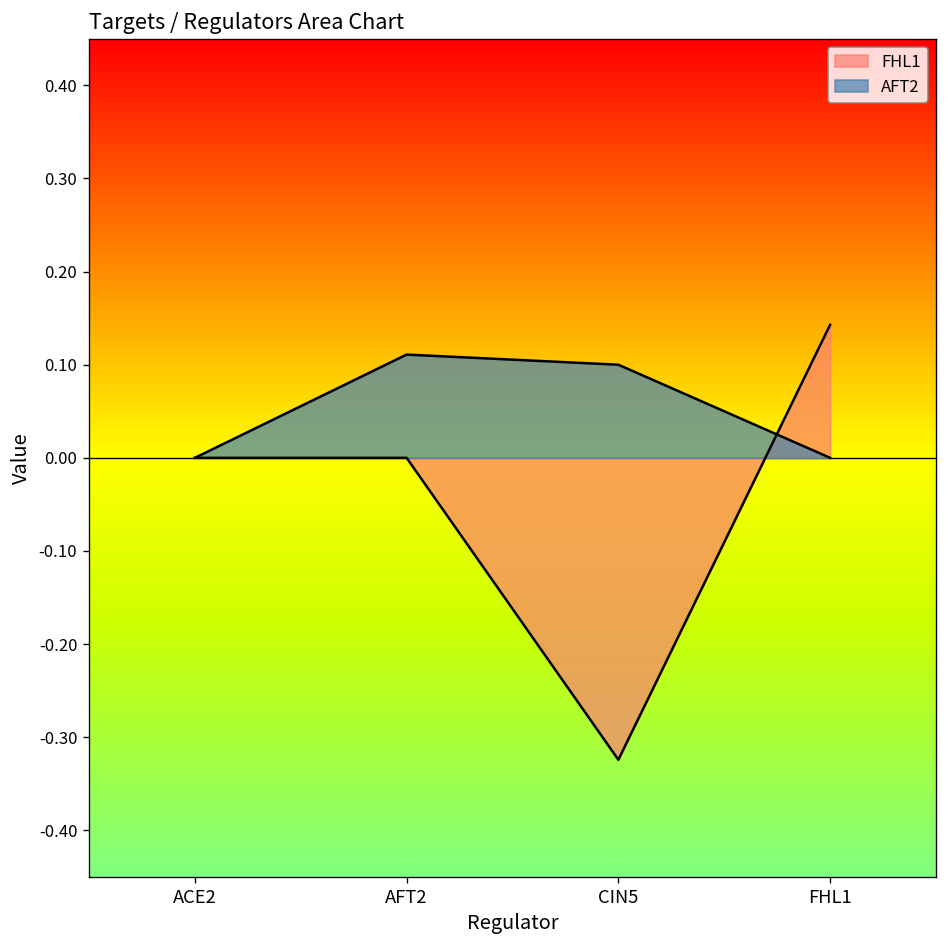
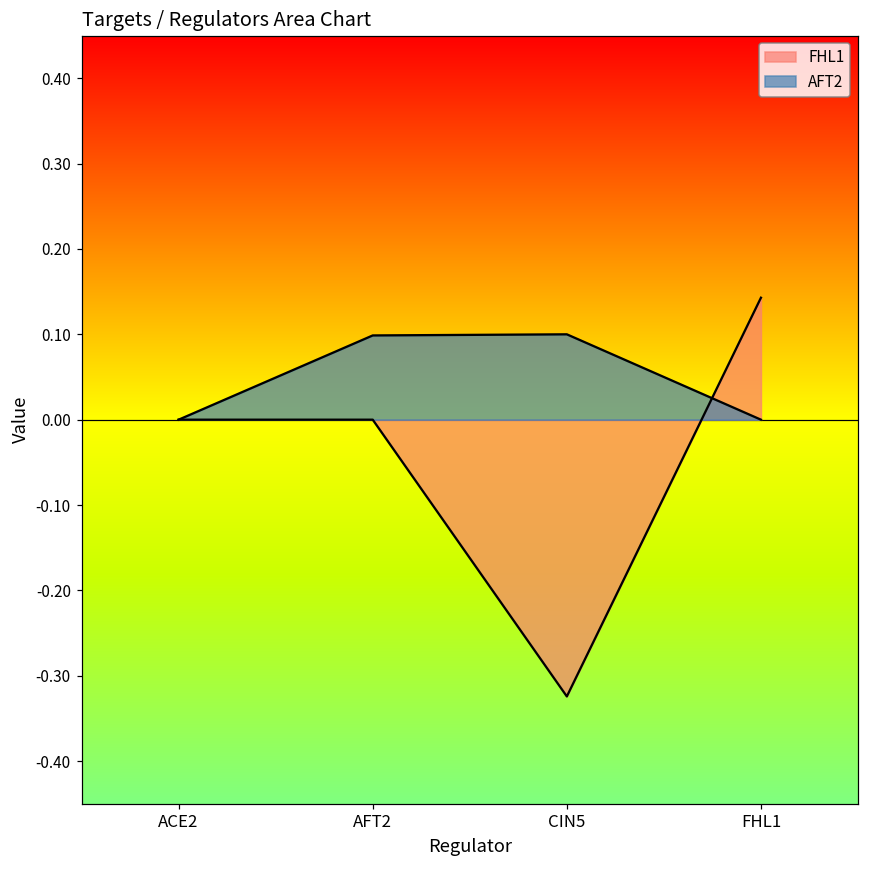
AFT2, AFT2: 0.11 -> 0.10
